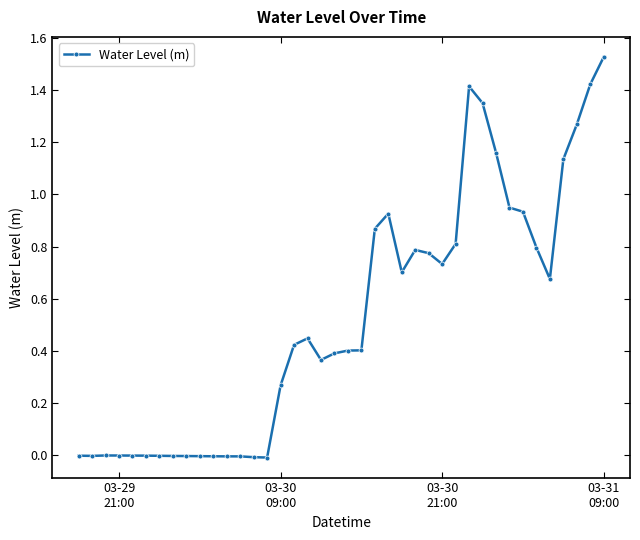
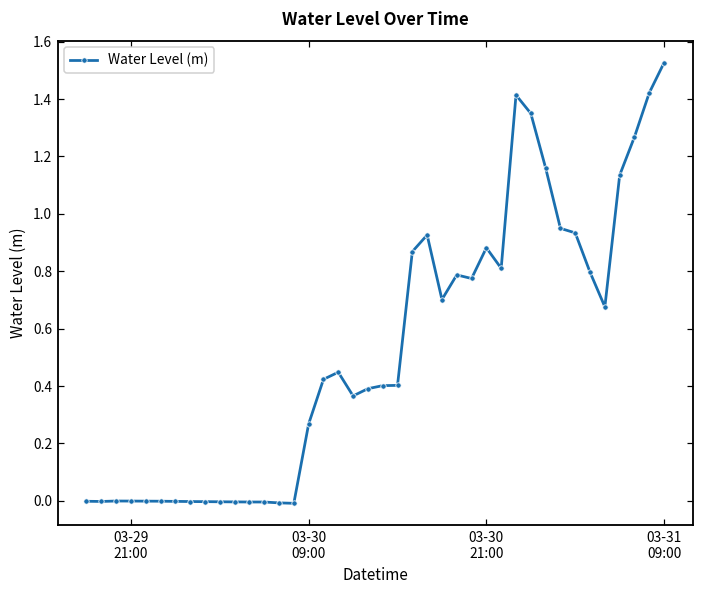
03-30 21:00: 0.73 -> 0.88
